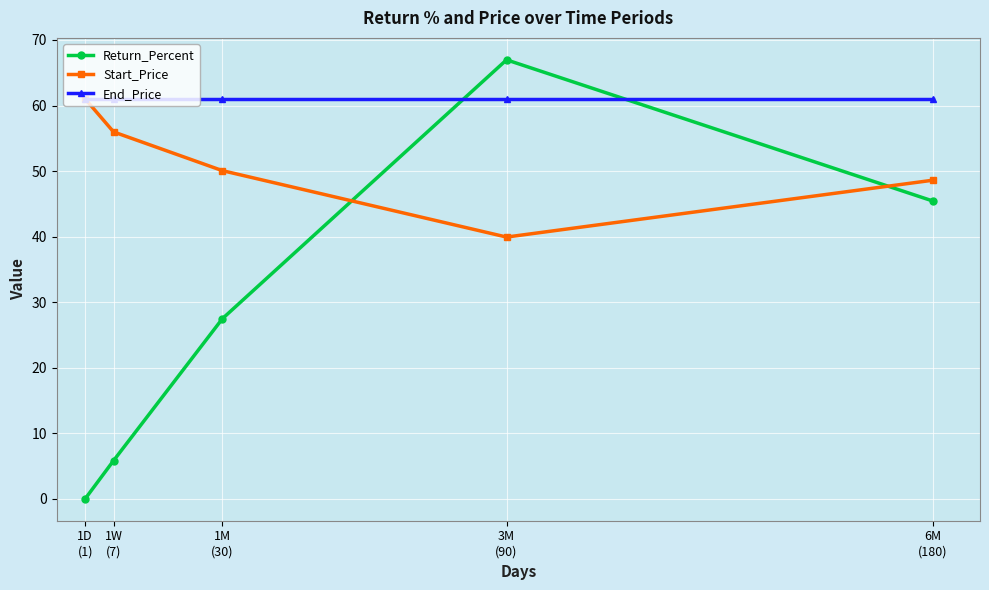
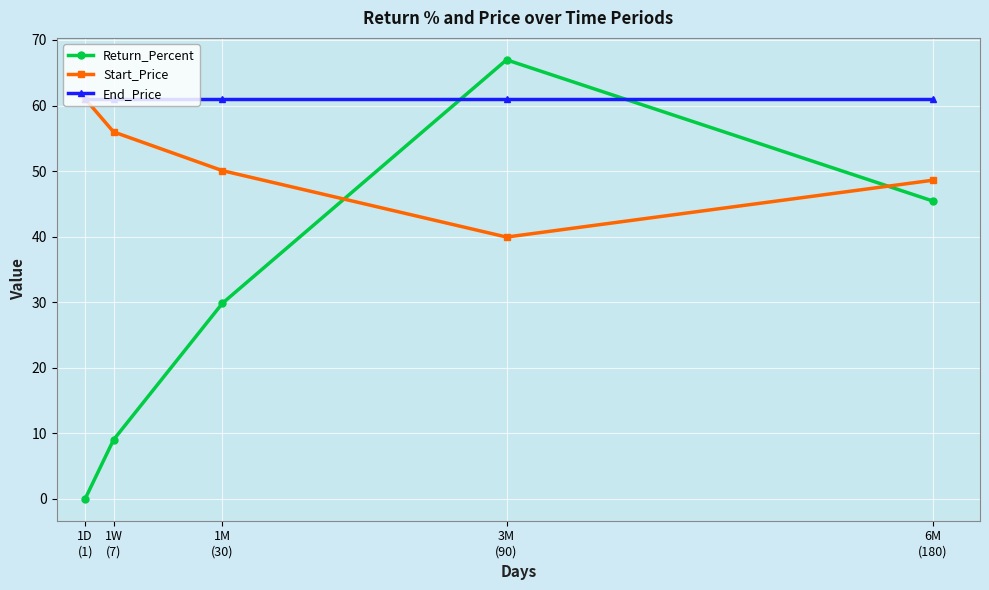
Return_Percent, 1W (7): 6 -> 9
Return_Percent, 1M (30): 27 -> 30
